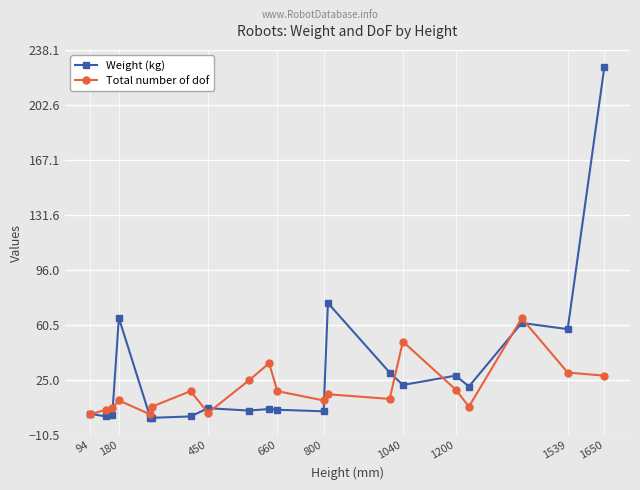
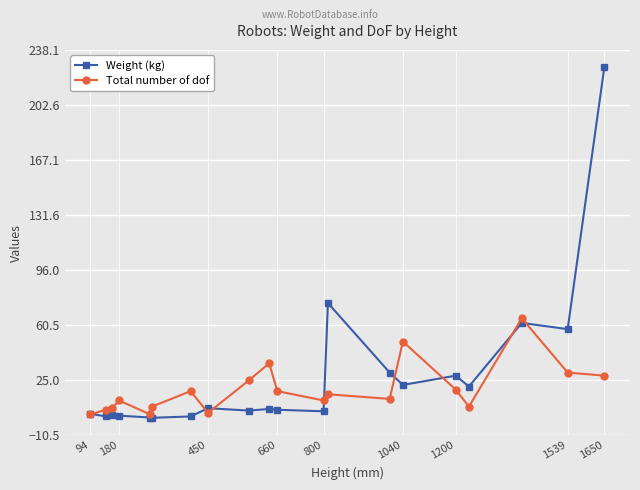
Weight (kg), 180: 65 -> 2
